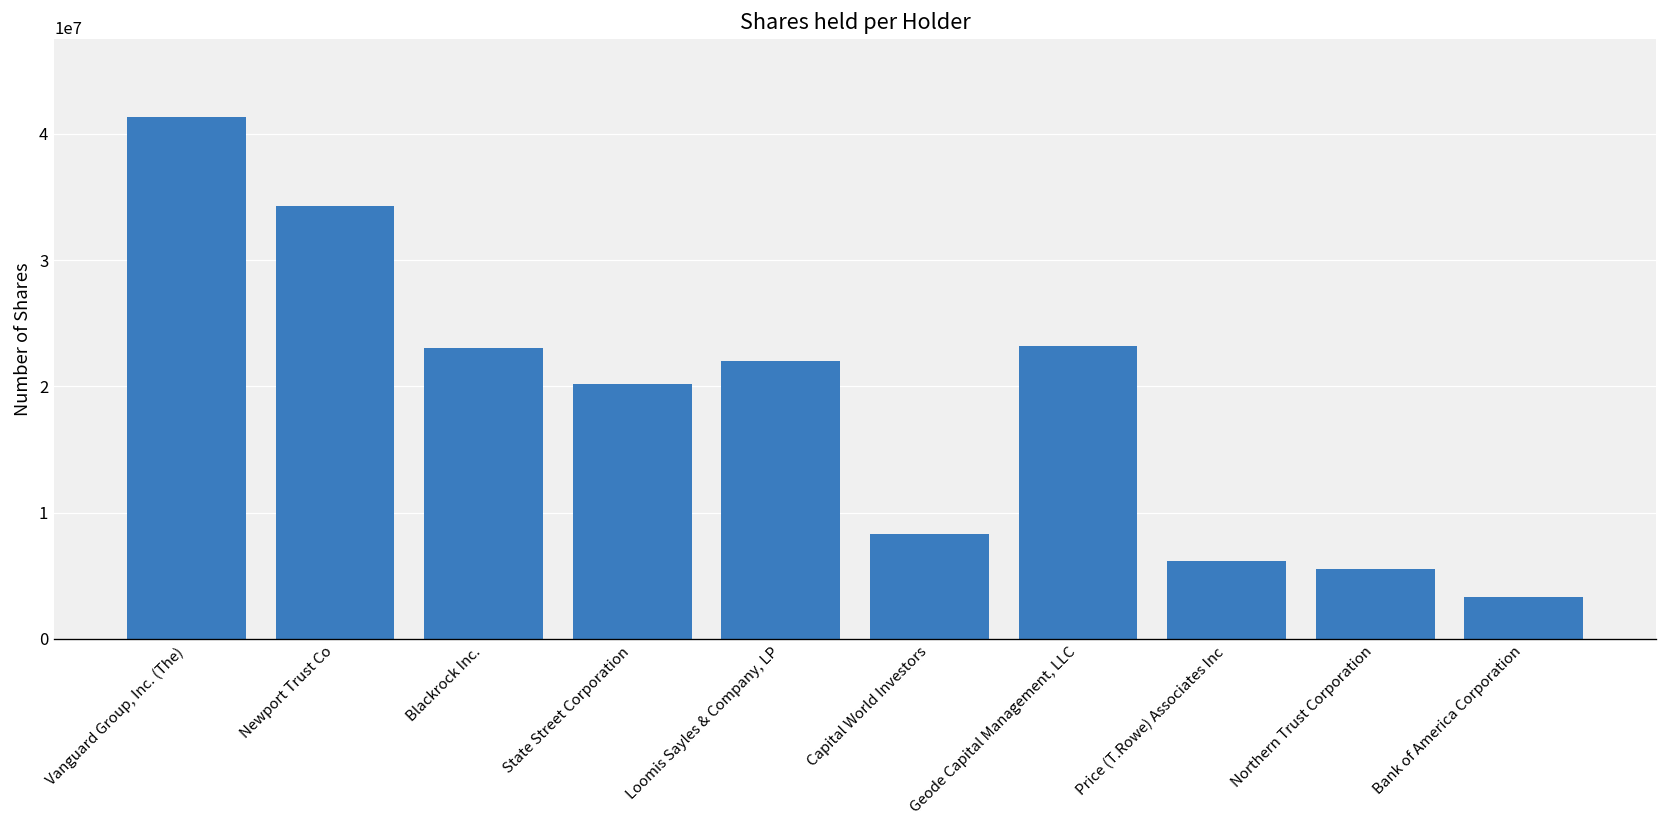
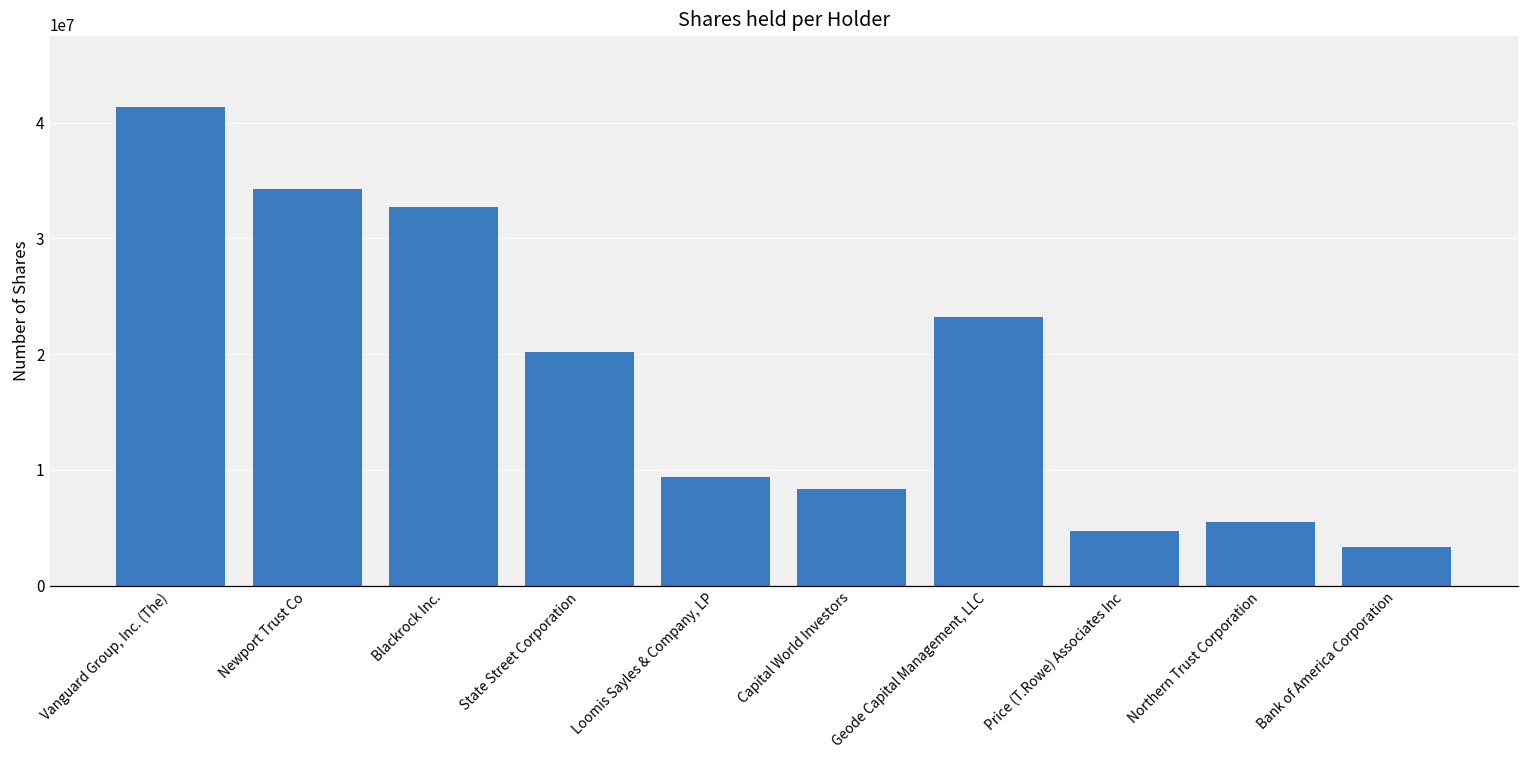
Blackrock Inc.: 23000000 -> 32700000
Loomis Sayles & Company, LP: 22000000 -> 9400000
Price (T.Rowe) Associates Inc: 6200000 -> 4700000
